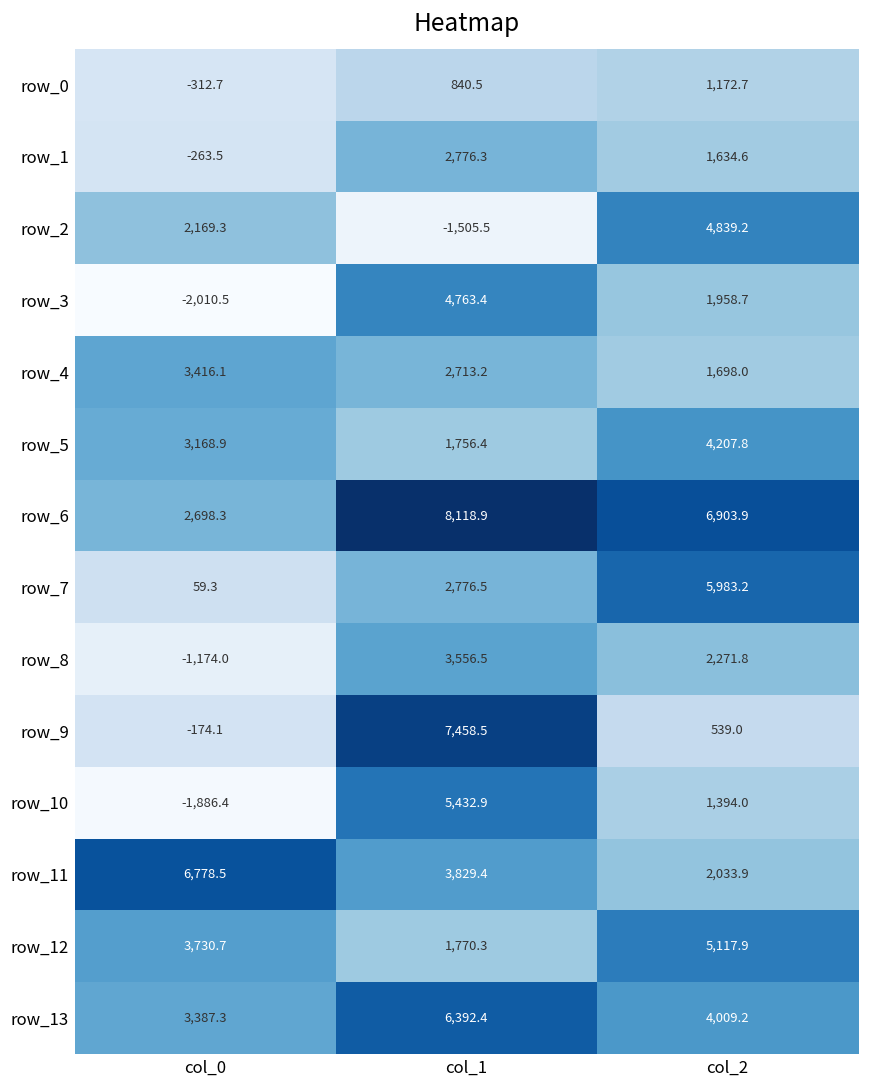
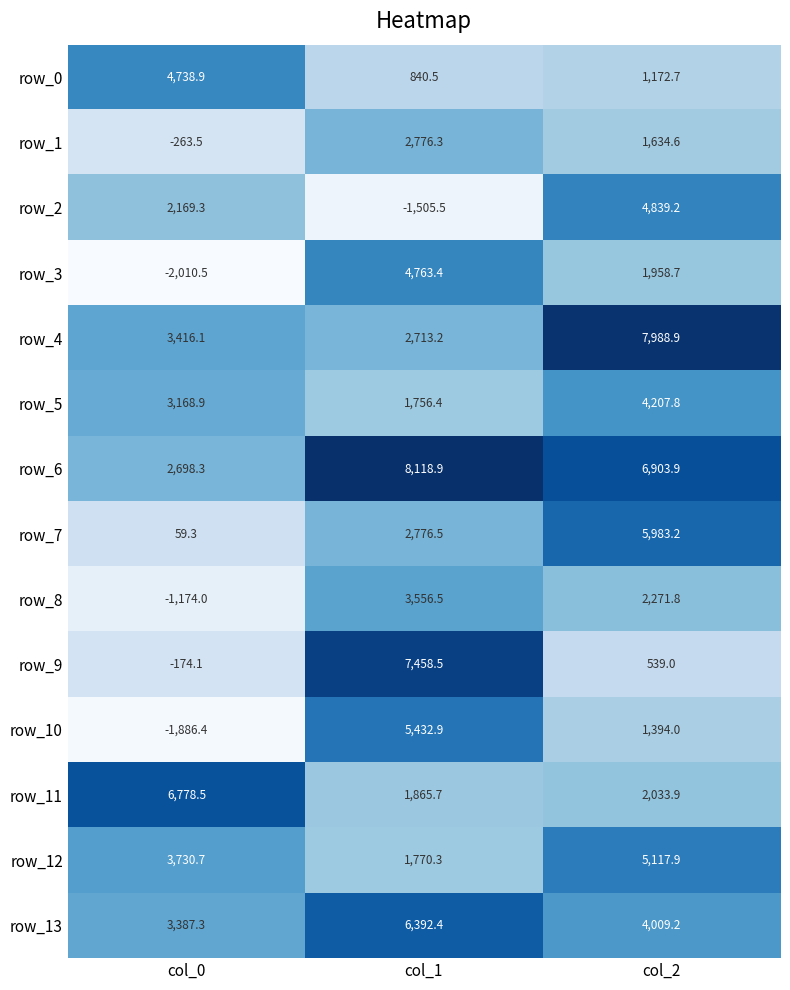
row_0, col_0: -312.7 -> 4,738.9
row_4, col_2: 1,698.0 -> 7,988.9
row_11, col_1: 3,829.4 -> 1,865.7
